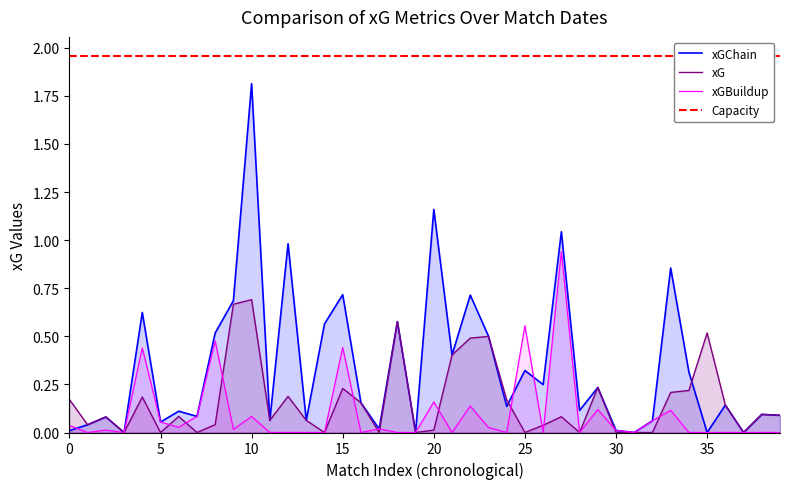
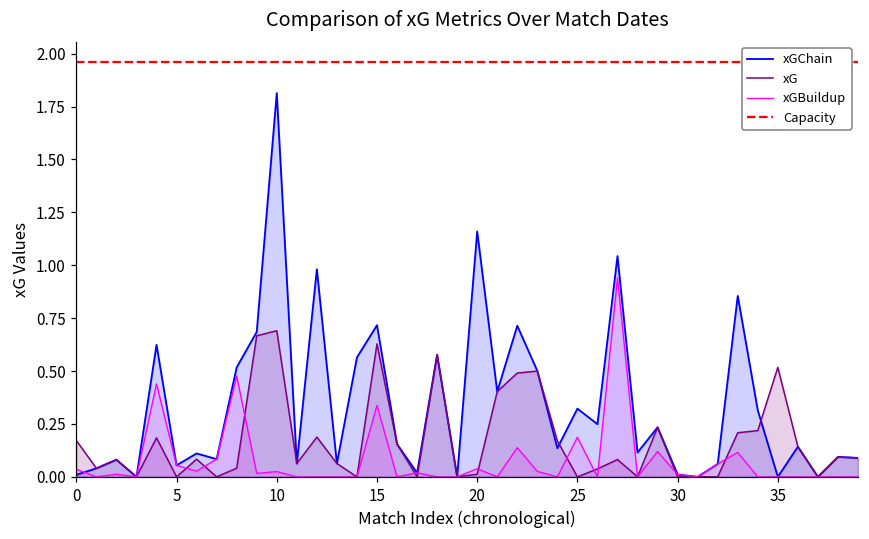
xGBuildup, 10: 0.08 -> 0.02
xG, 15: 0.23 -> 0.63
xGBuildup, 15: 0.44 -> 0.34
xGBuildup, 20: 0.16 -> 0.04
xGBuildup, 25: 0.56 -> 0.19
